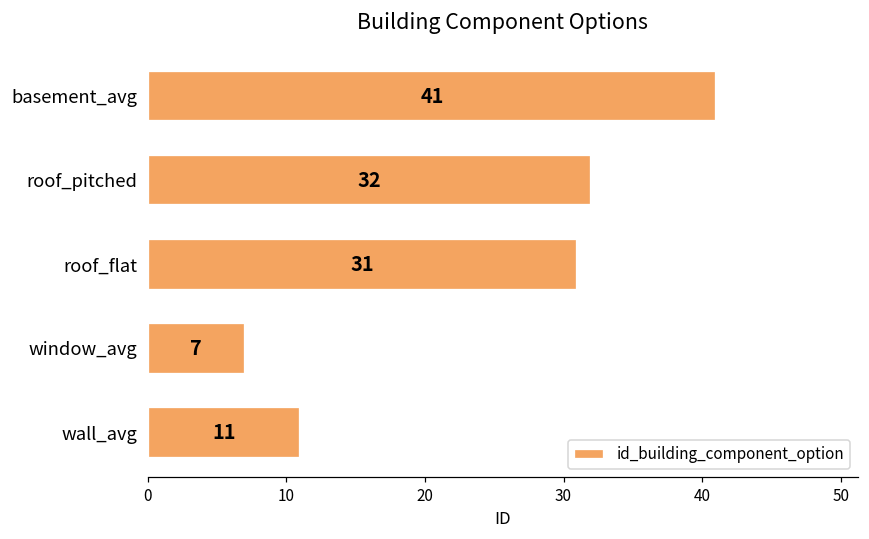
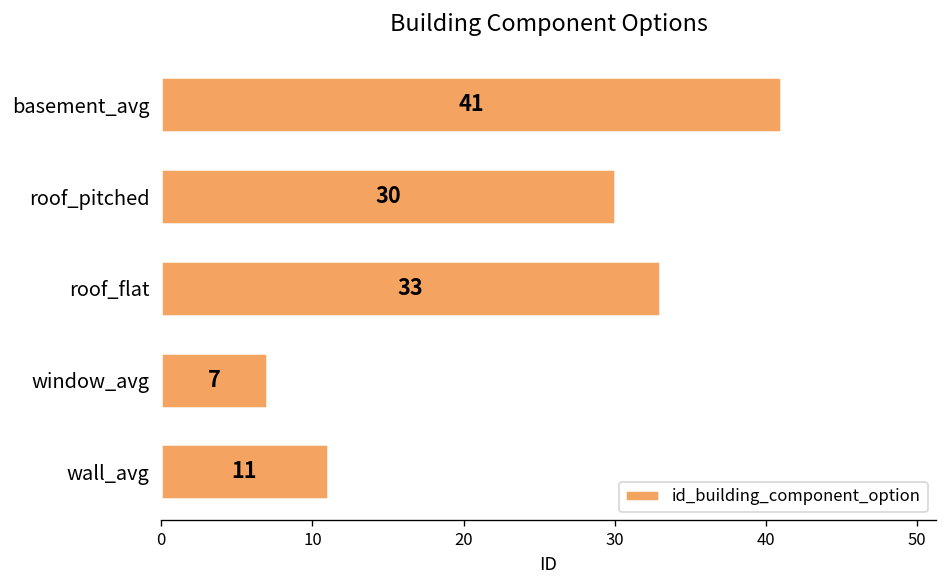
roof_pitched: 32 -> 30
roof_flat: 31 -> 33
